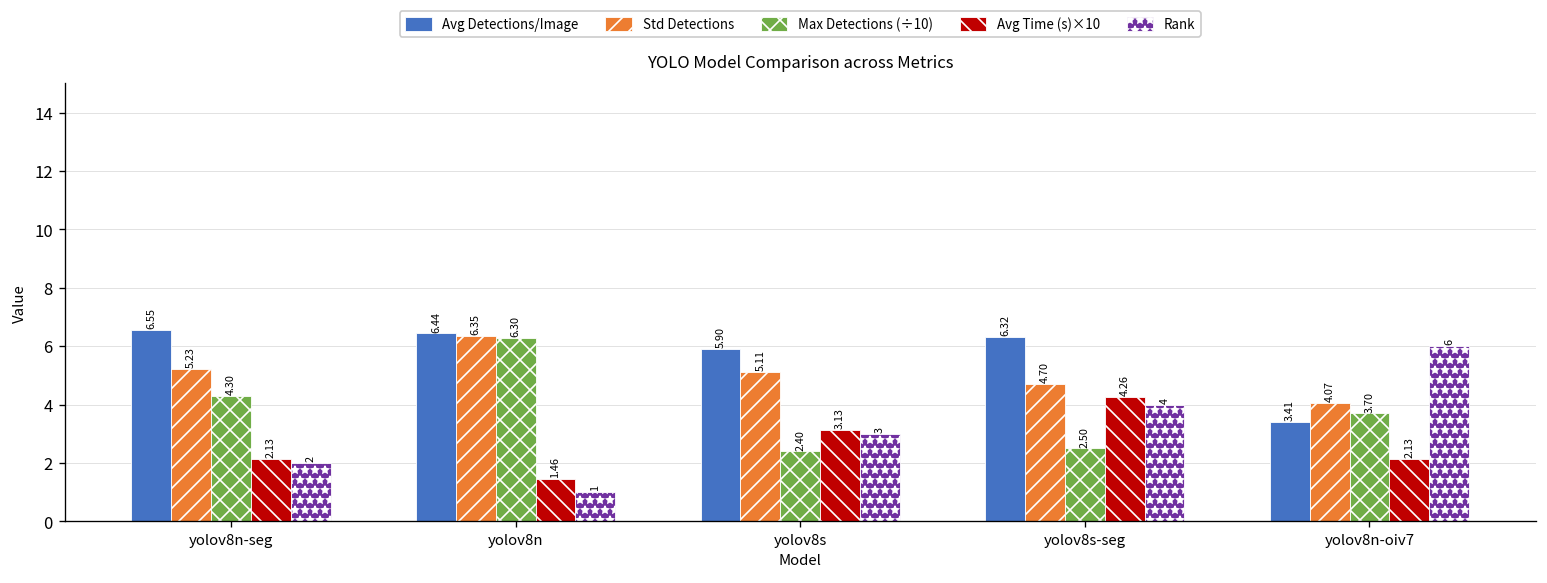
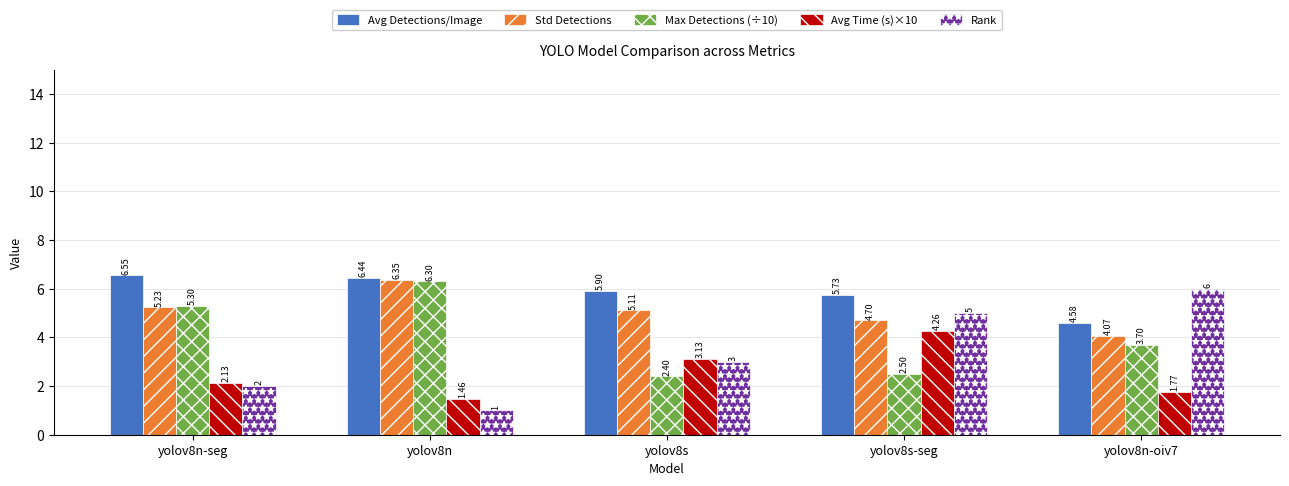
Max Detections (÷10), yolov8n-seg: 4.30 -> 5.30
Avg Detections/Image, yolov8s-seg: 6.32 -> 5.73
Rank, yolov8s-seg: 4 -> 5
Avg Detections/Image, yolov8n-oiv7: 3.41 -> 4.58
Avg Time (s)×10, yolov8n-oiv7: 2.13 -> 1.77
